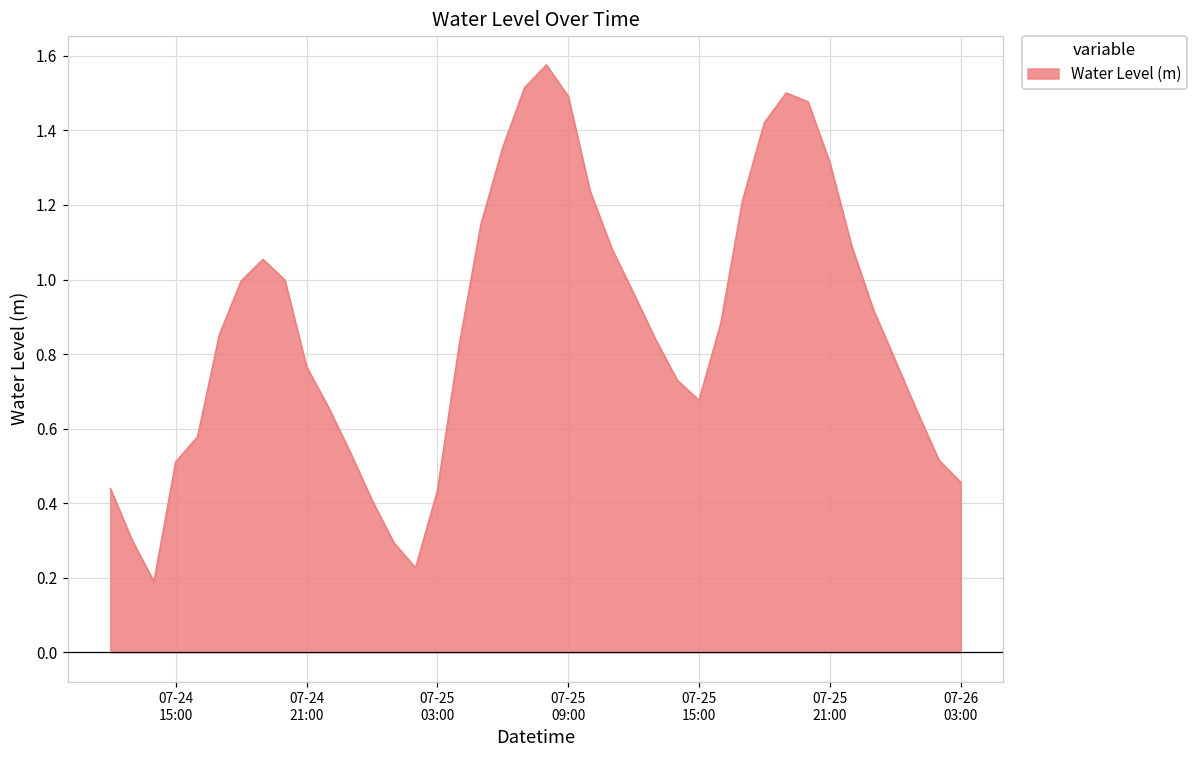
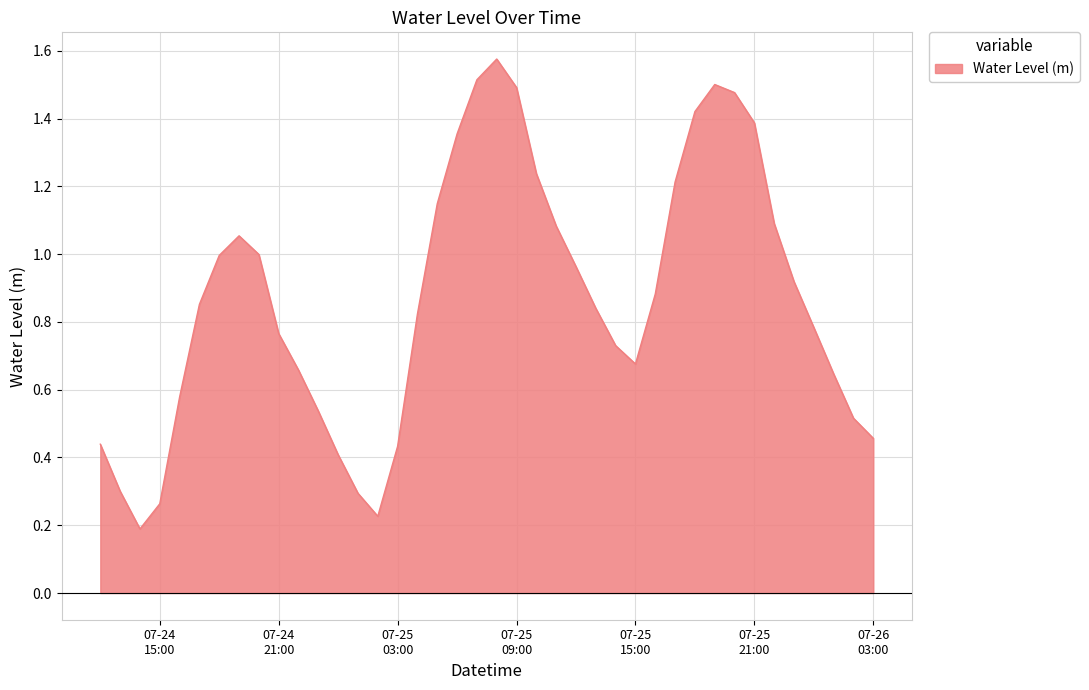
07-24 15:00: 0.51 -> 0.26
07-25 21:00: 1.31 -> 1.39
